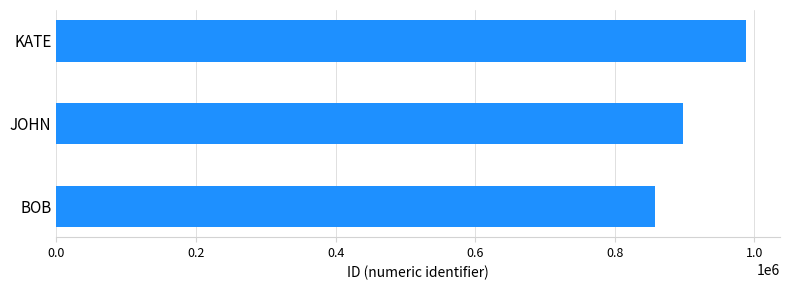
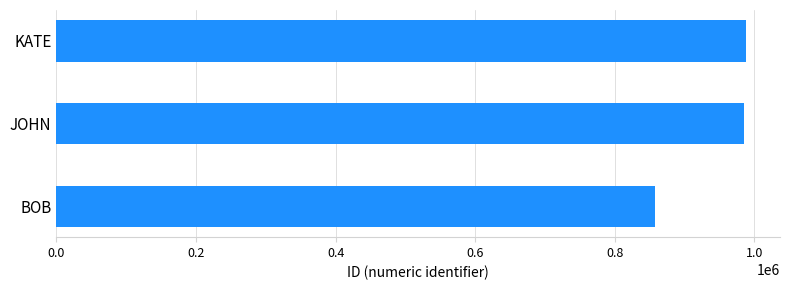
JOHN: 900000 -> 980000
